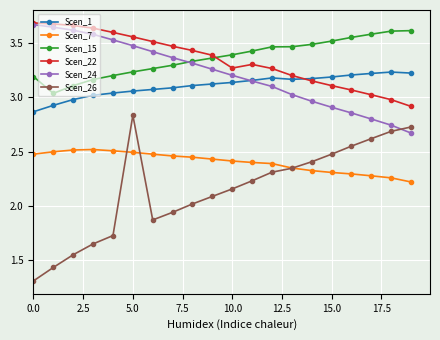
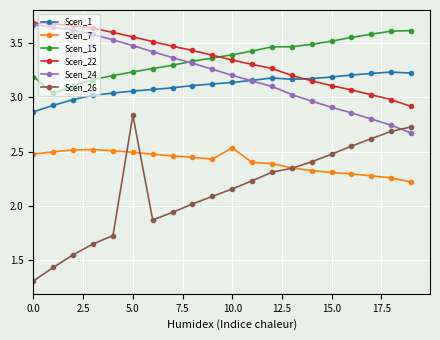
Scen_7, 10.0: 2.41 -> 2.53
Scen_22, 10.0: 3.27 -> 3.35
